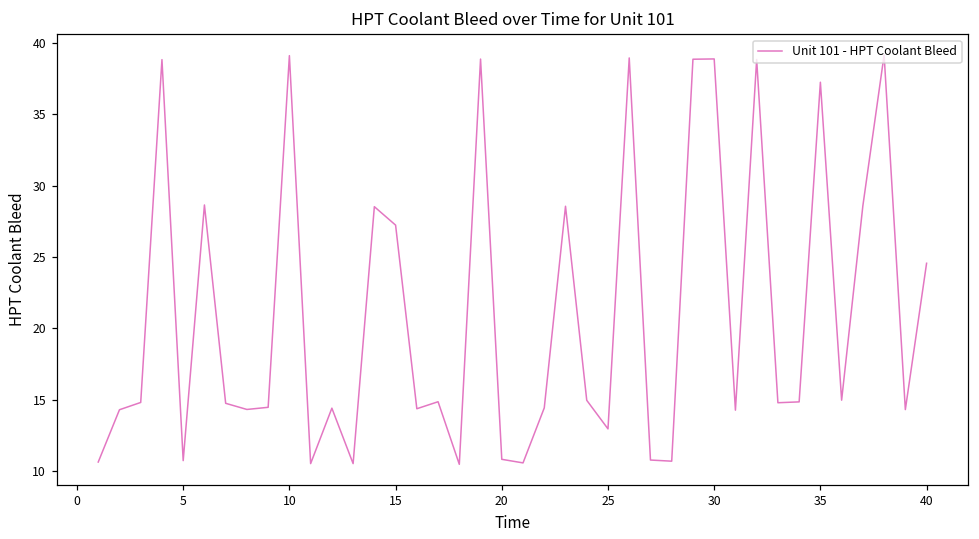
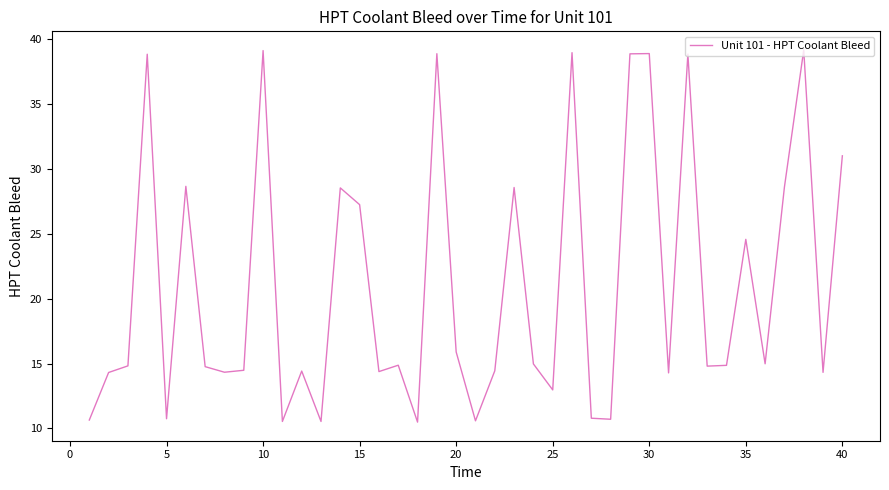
20: 10.8 -> 15.9
35: 37.2 -> 24.6
40: 24.6 -> 31.0
